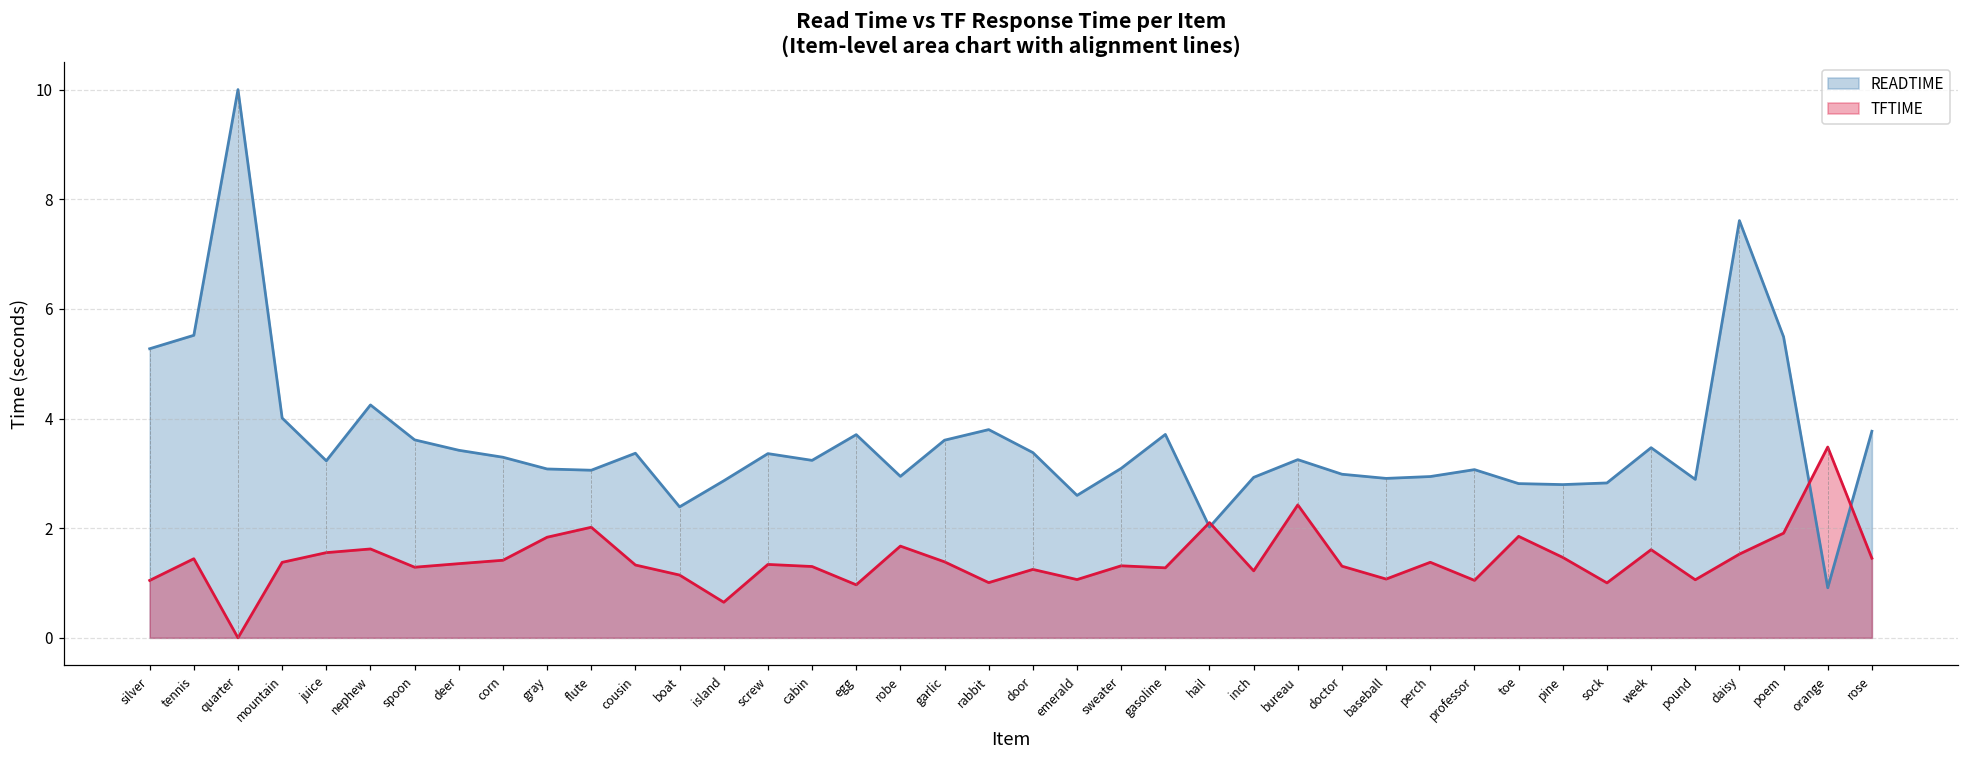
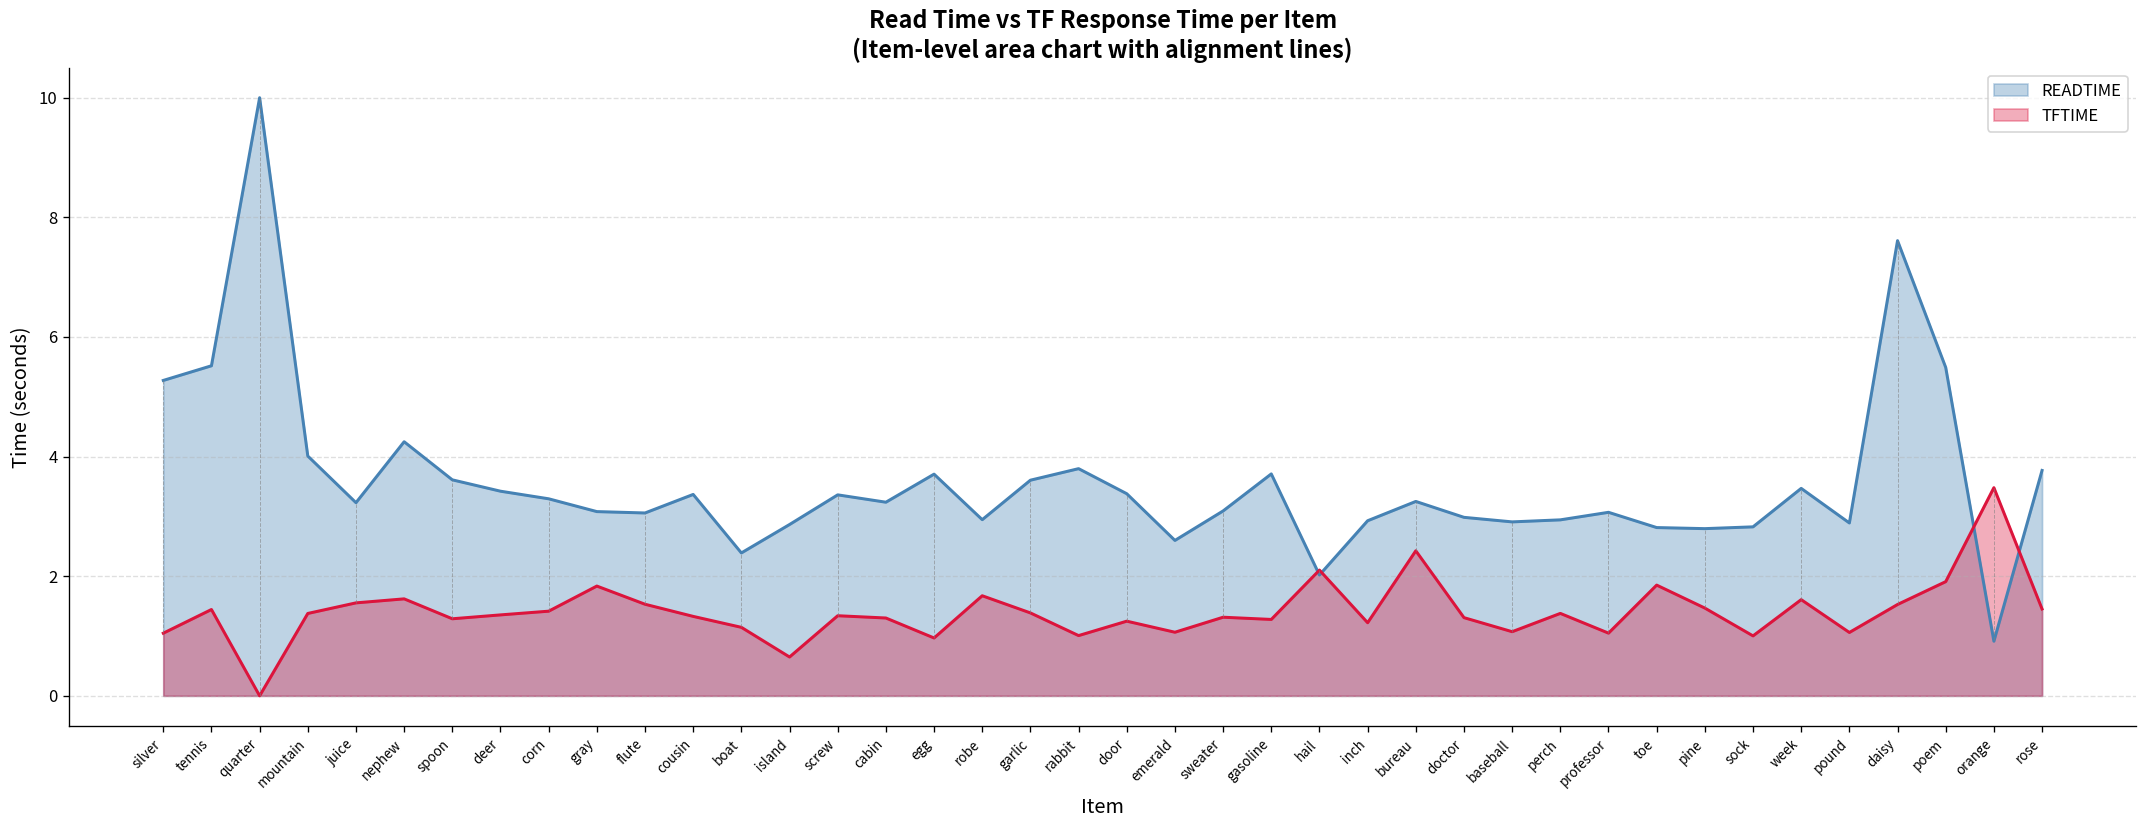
TFTIME, flute: 2.0 -> 1.5
